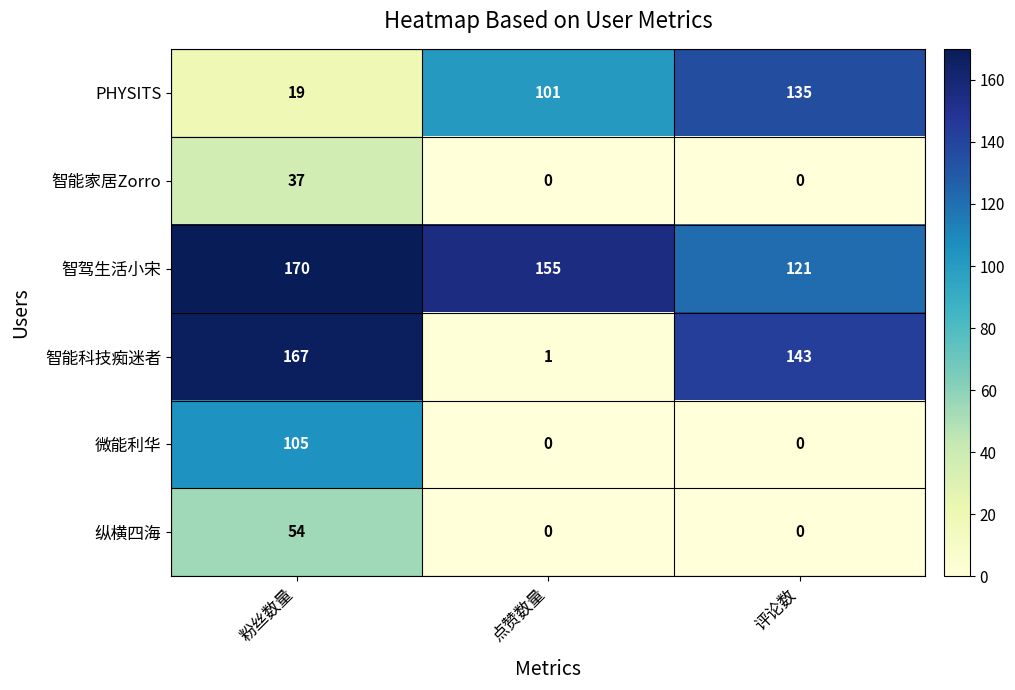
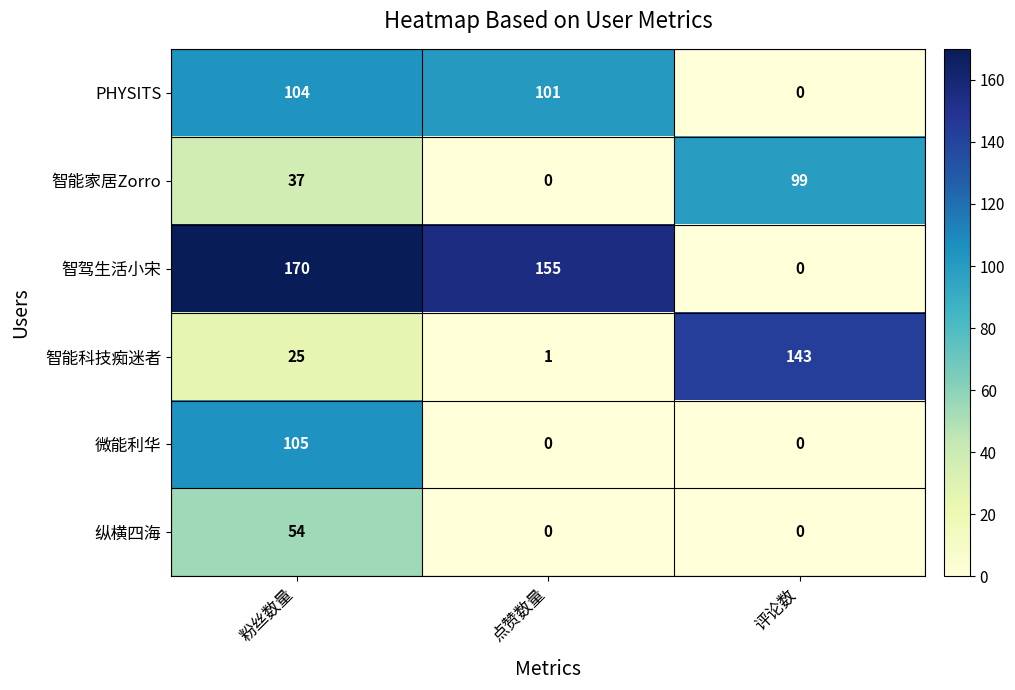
PHYSITS, 粉丝数量: 19 -> 104
PHYSITS, 评论数: 135 -> 0
智能家居Zorro, 评论数: 0 -> 99
智驾生活小宋, 评论数: 121 -> 0
智能科技痴迷者, 粉丝数量: 167 -> 25
